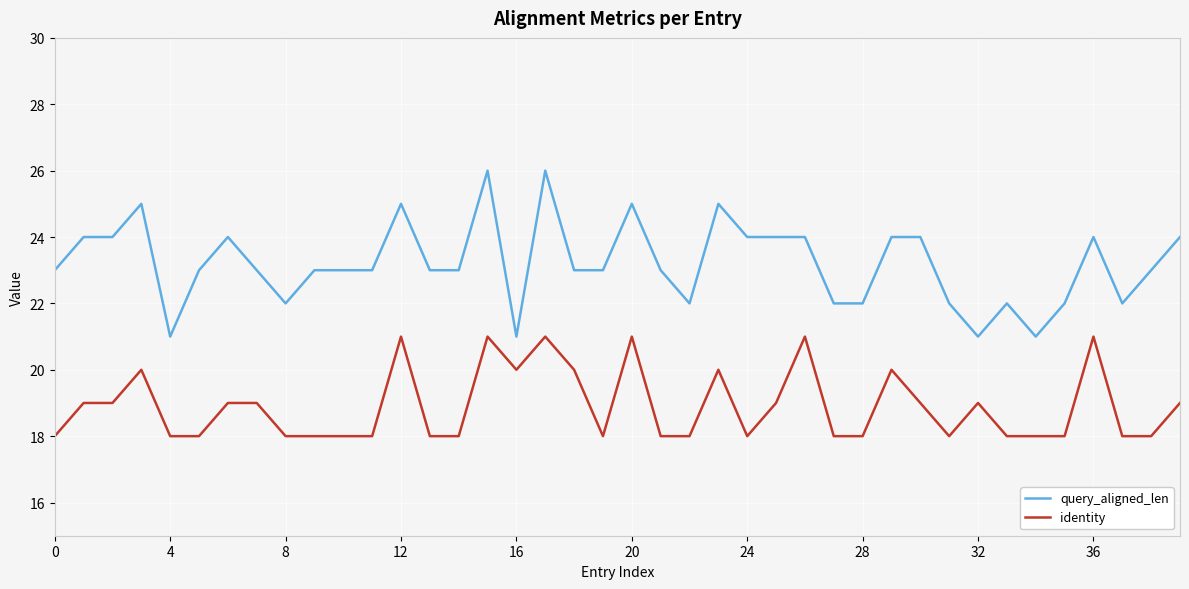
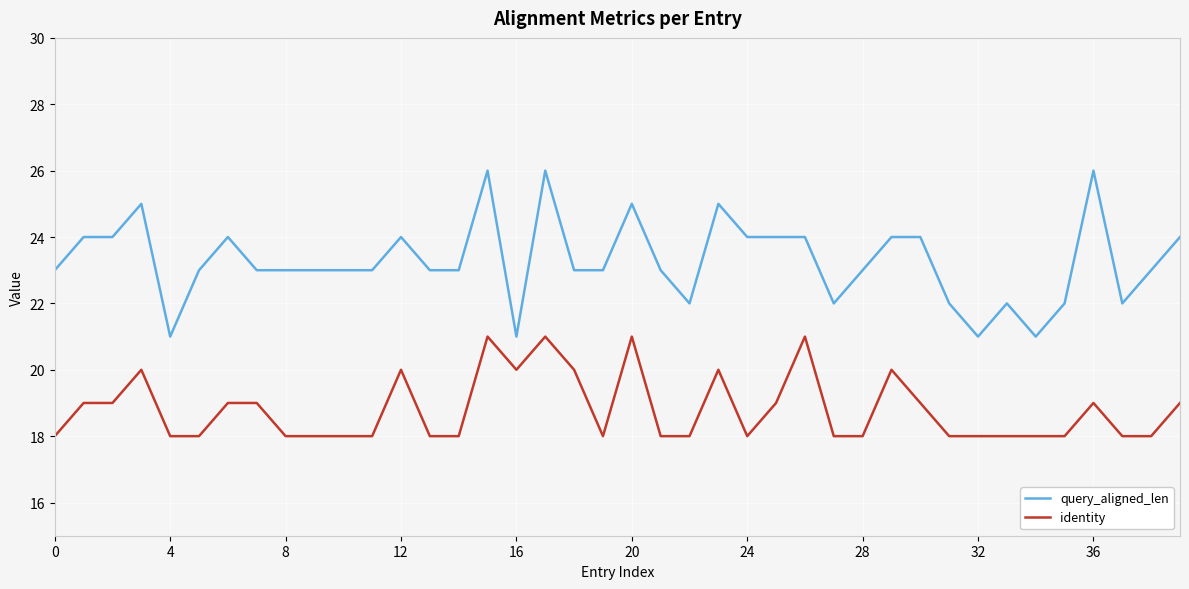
query_aligned_len, 8: 22 -> 23
query_aligned_len, 12: 25 -> 24
identity, 12: 21 -> 20
query_aligned_len, 28: 22 -> 23
identity, 32: 19 -> 18
query_aligned_len, 36: 24 -> 26
identity, 36: 21 -> 19
